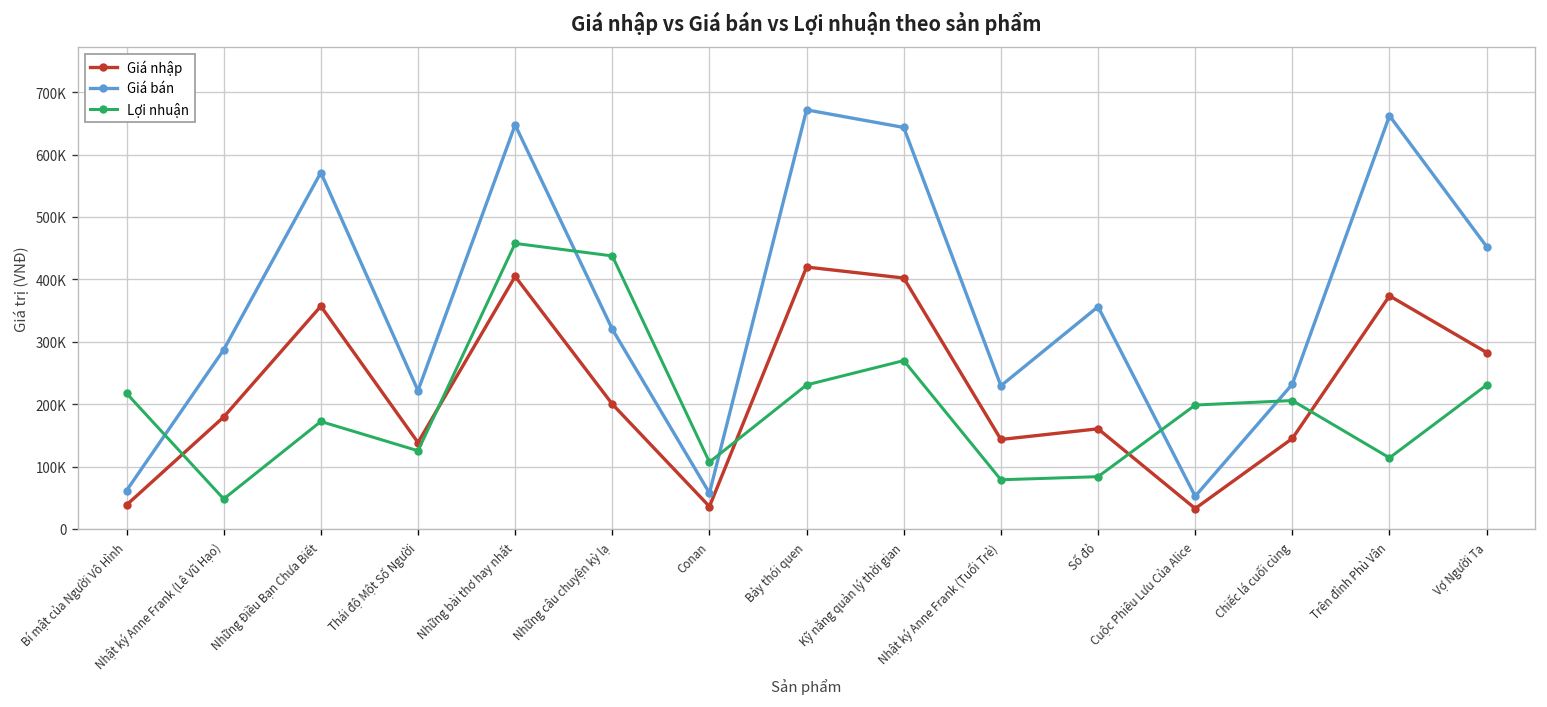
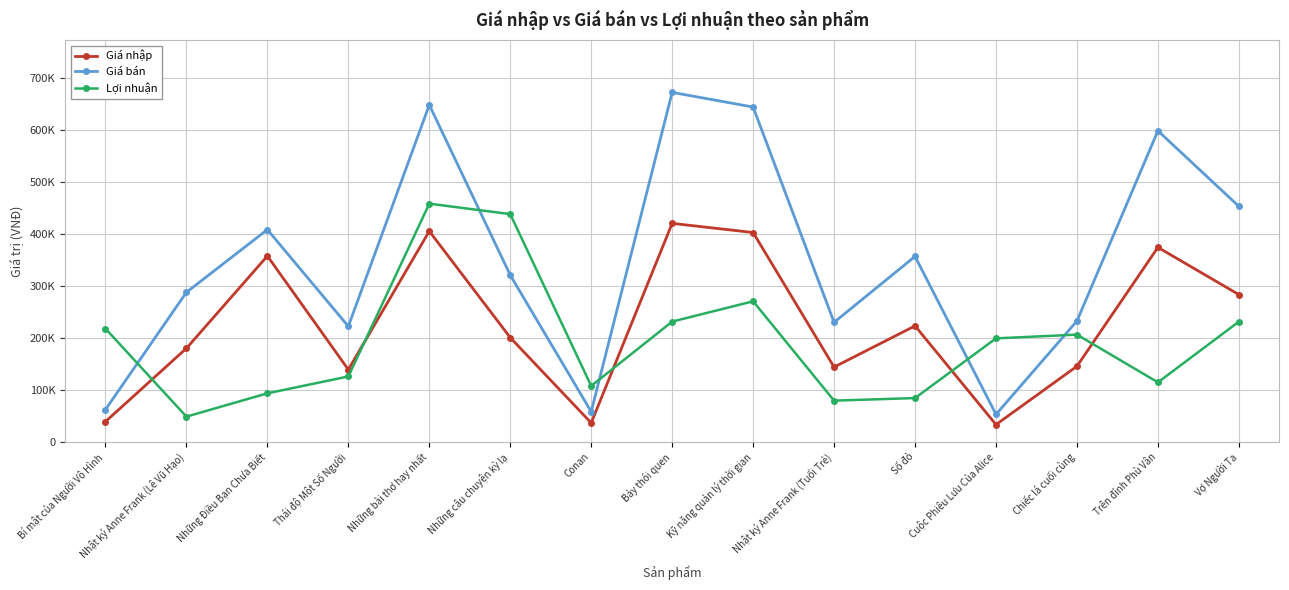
Giá bán, Những Điều Bạn Chưa Biết: 570000 -> 410000
Lợi nhuận, Những Điều Bạn Chưa Biết: 170000 -> 90000
Giá nhập, Số đỏ: 160000 -> 220000
Giá bán, Trên đỉnh Phù Vân: 660000 -> 600000
